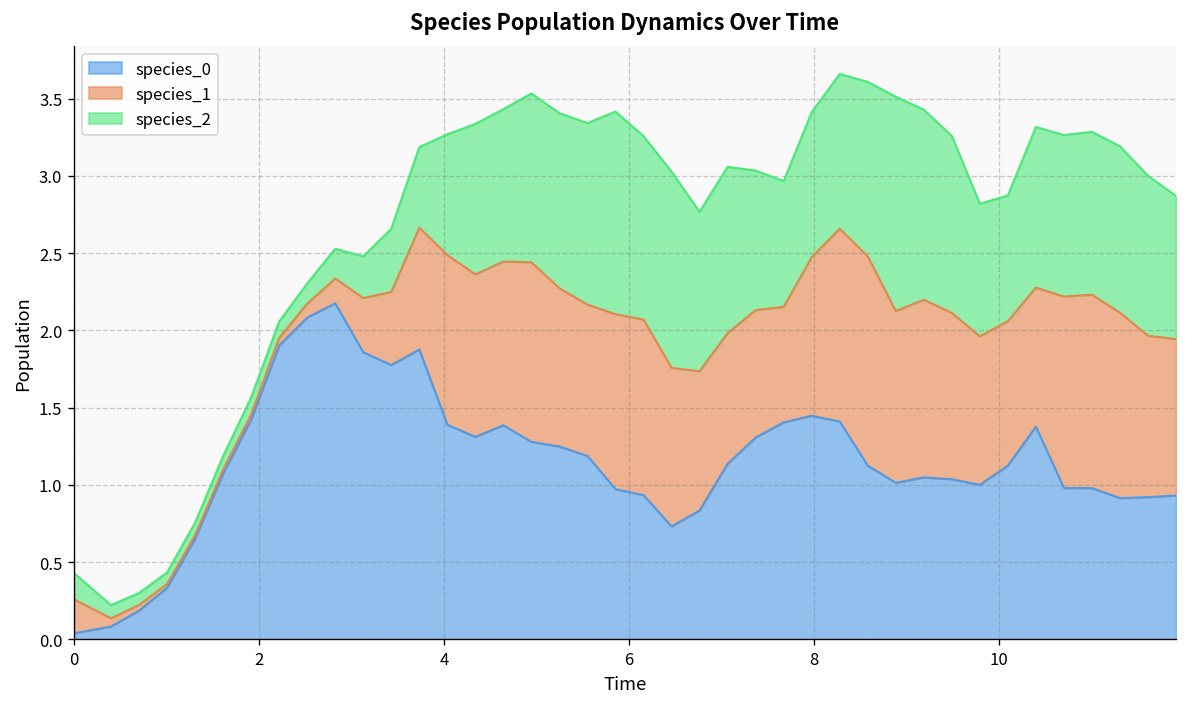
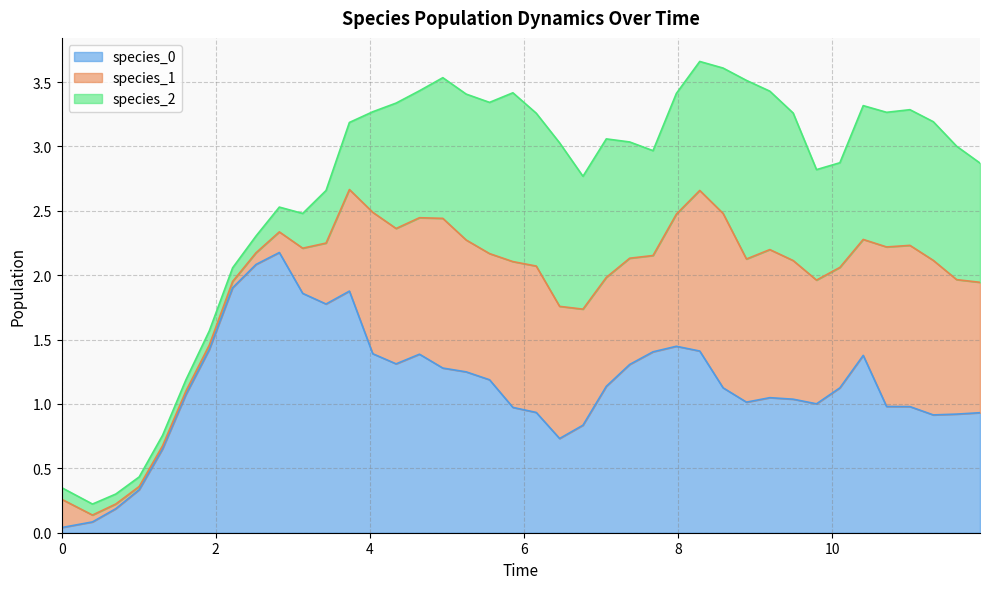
species_2, 0: 0.17 -> 0.09
